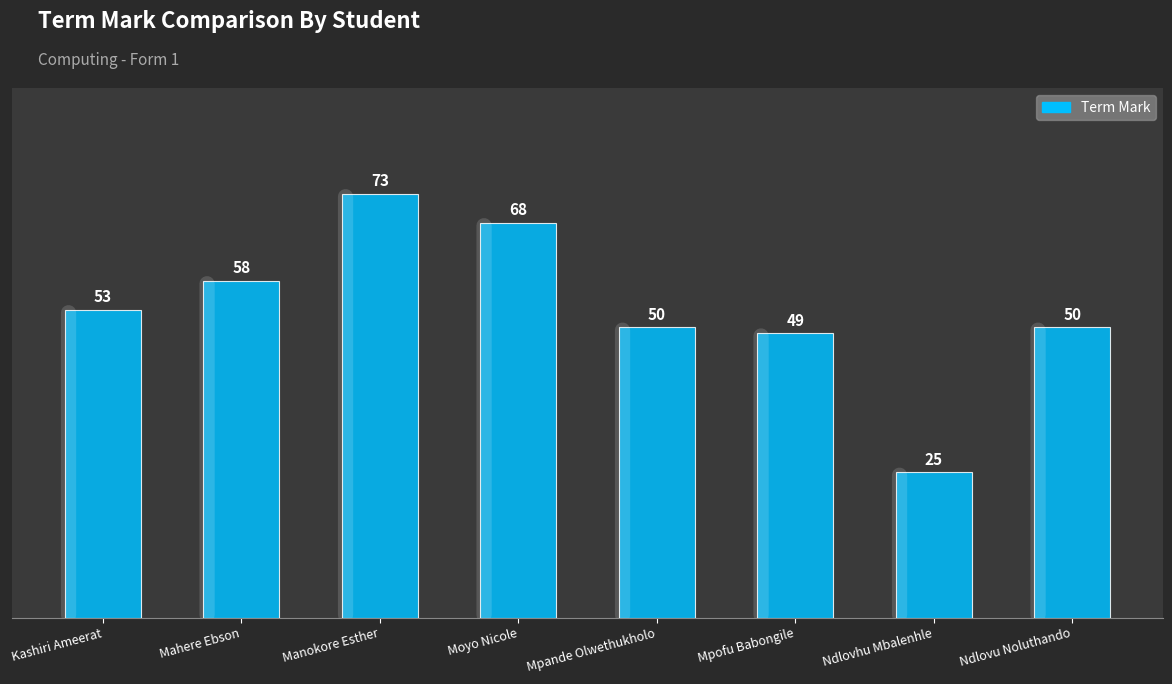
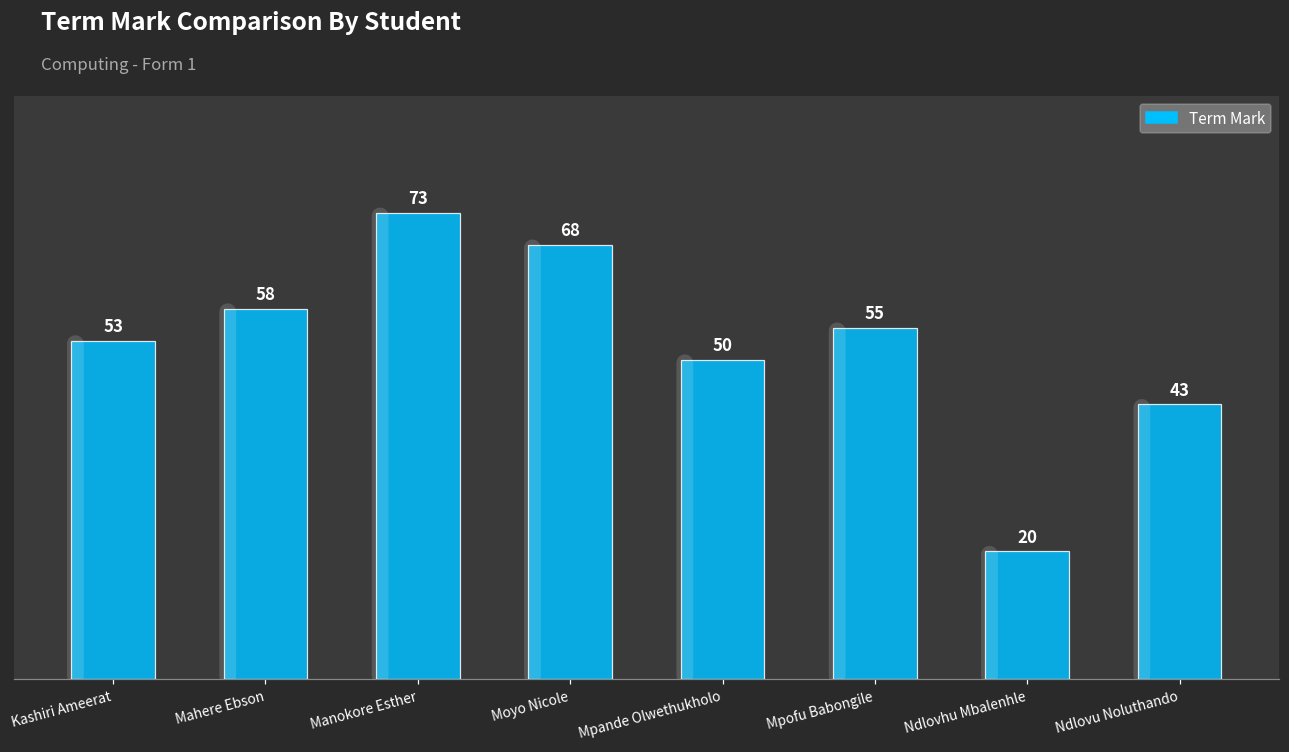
Mpofu Babongile: 49 -> 55
Ndlovhu Mbalenhle: 25 -> 20
Ndlovu Noluthando: 50 -> 43
